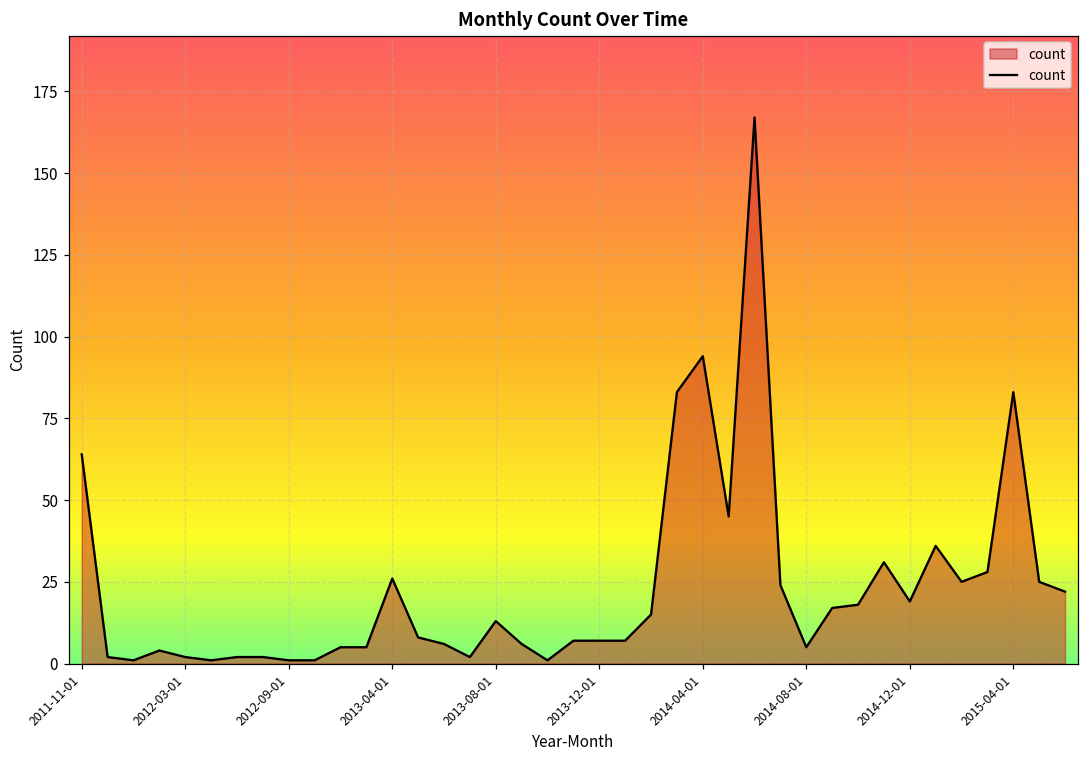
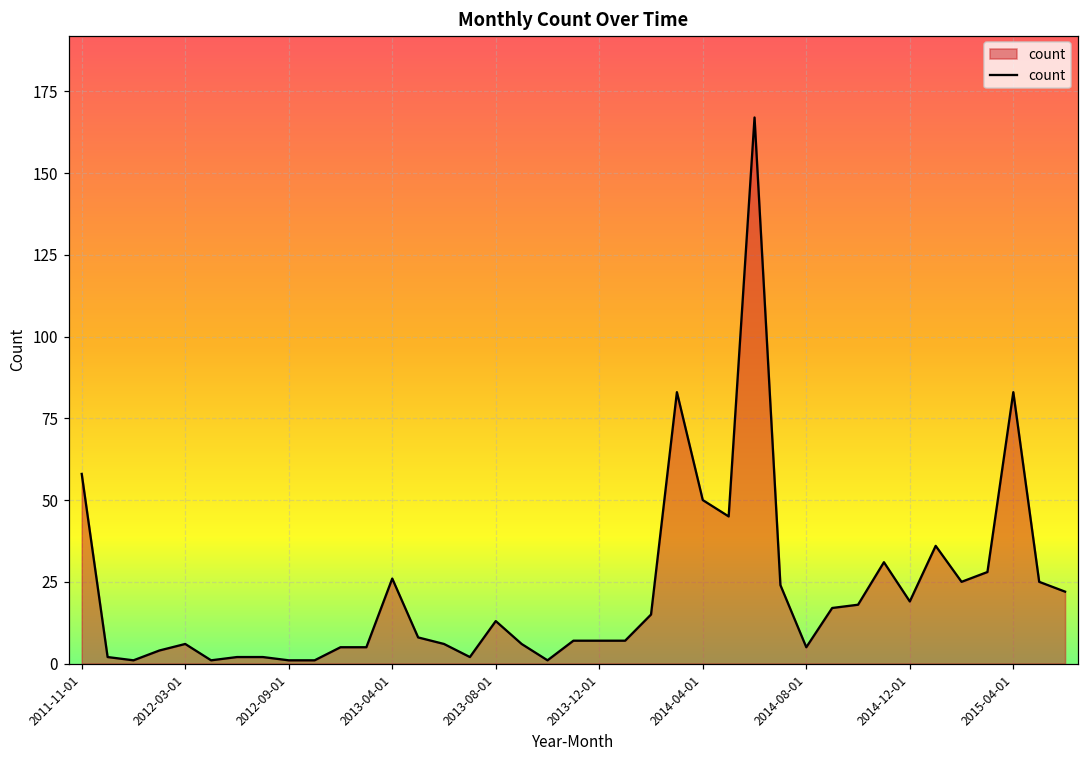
2011-11-01: 64 -> 58
2012-03-01: 2 -> 6
2014-04-01: 94 -> 50
